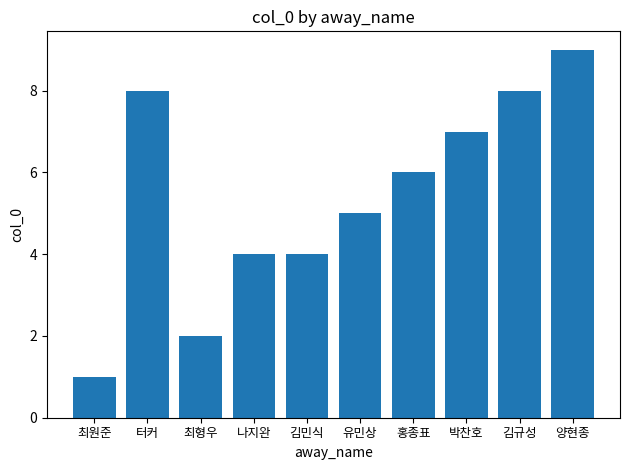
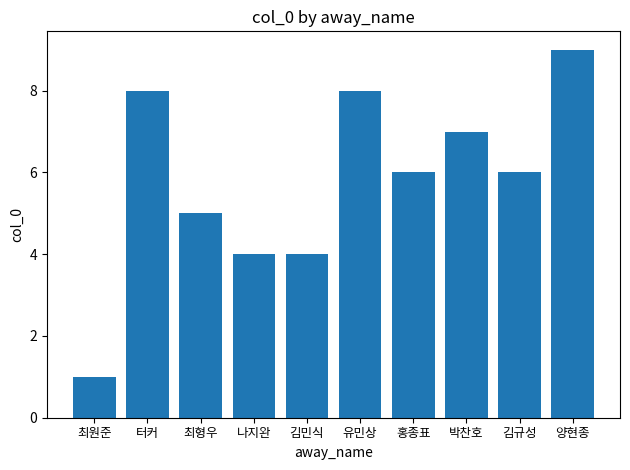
최형우: 2 -> 5
유민상: 5 -> 8
김규성: 8 -> 6
